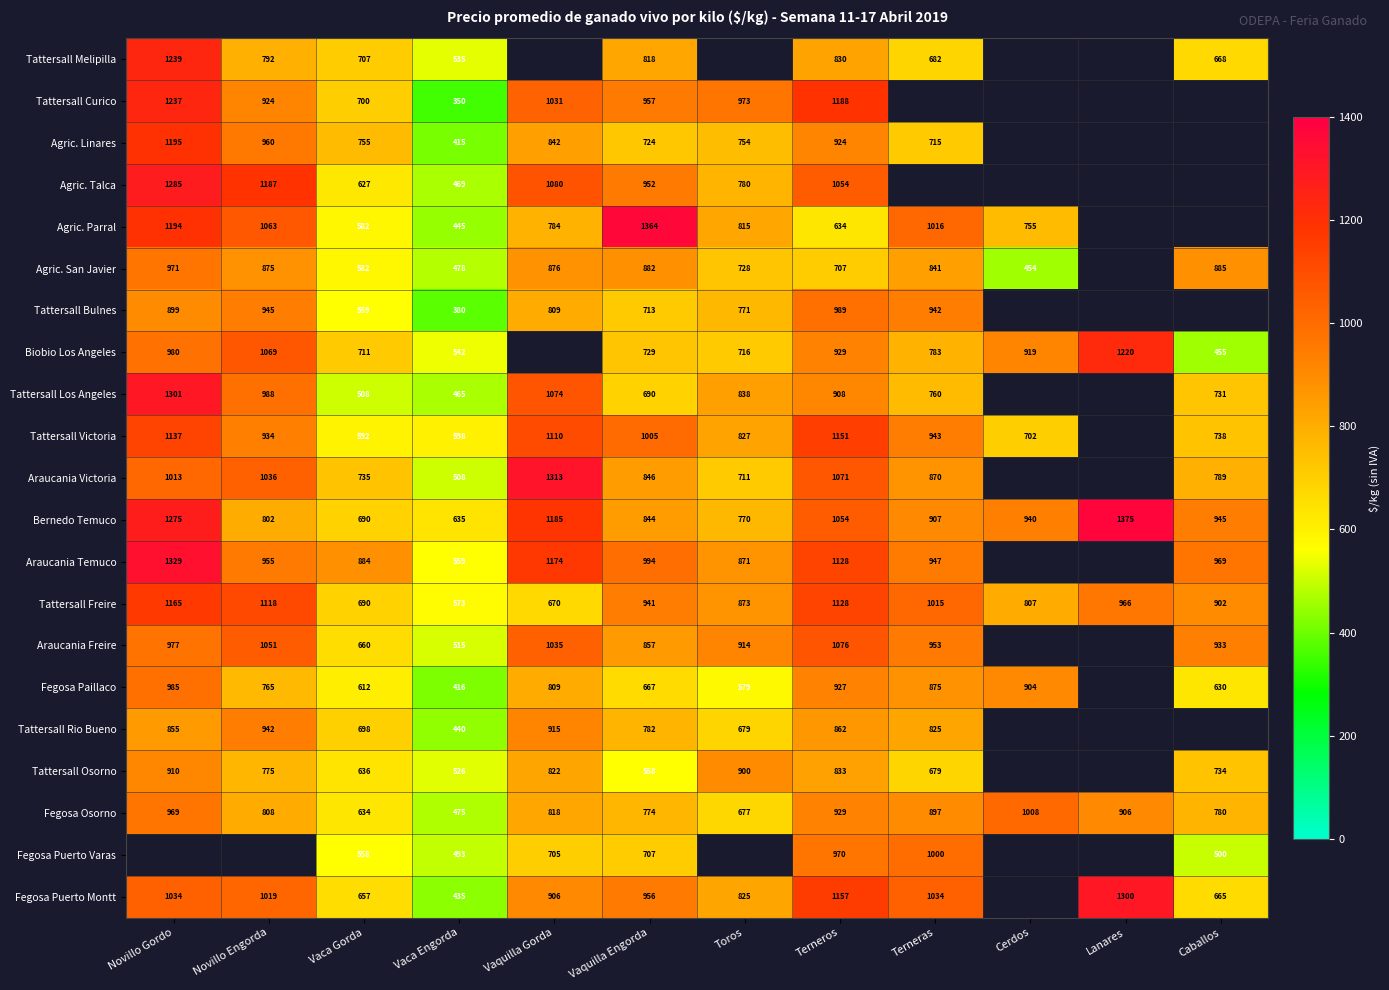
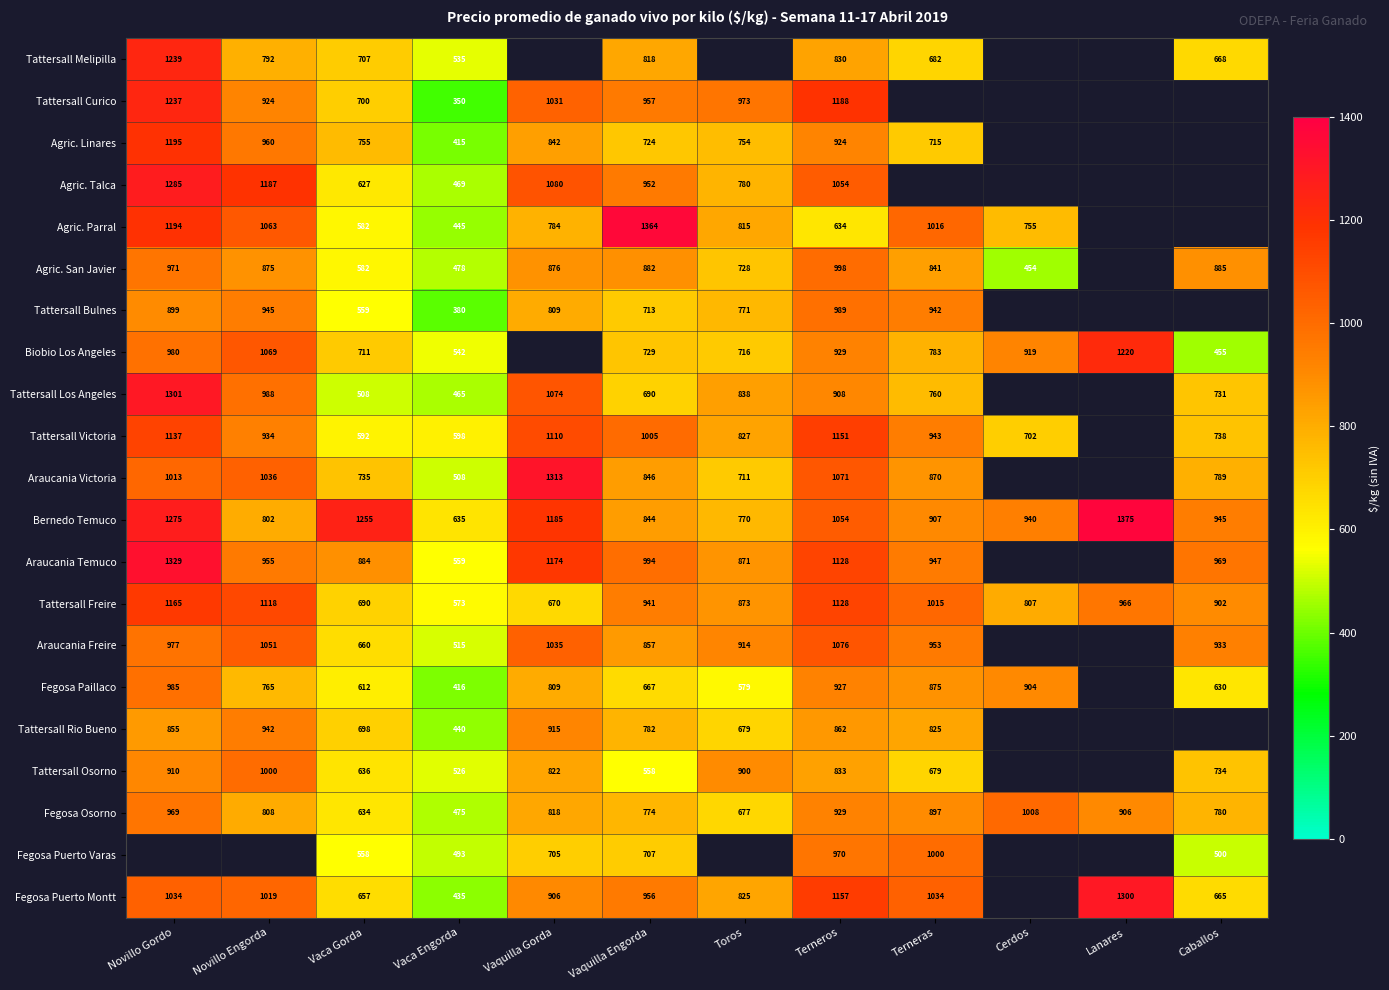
Agric. San Javier, Terneros: 707 -> 998
Bernedo Temuco, Vaca Gorda: 690 -> 1255
Tattersall Osorno, Novillo Engorda: 775 -> 1000
